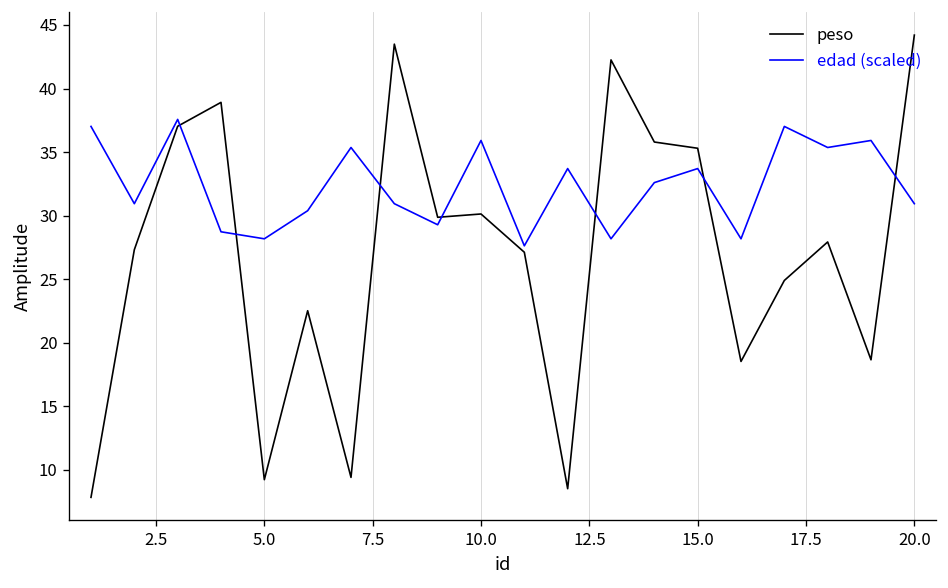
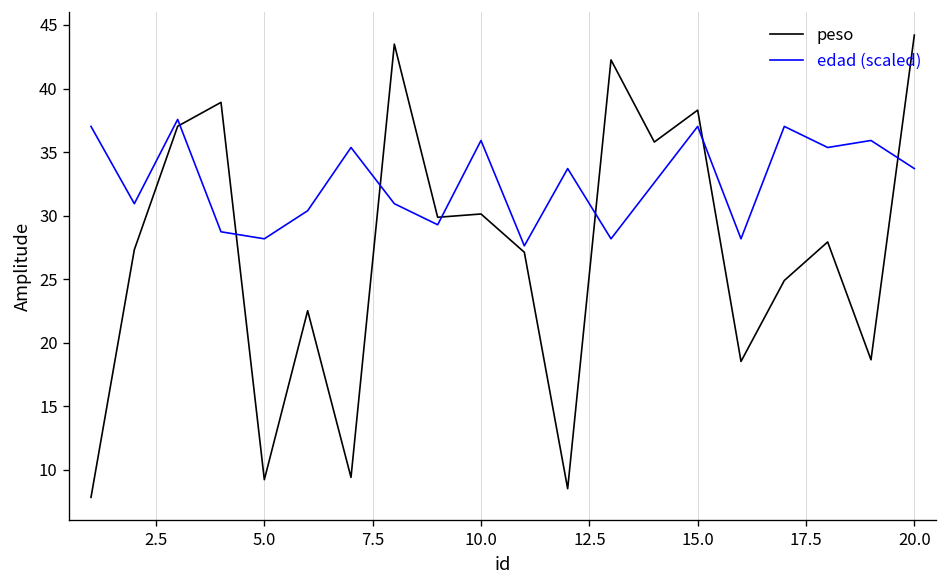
peso, 15.0: 35.3 -> 38.3
edad (scaled), 15.0: 33.7 -> 37.0
edad (scaled), 20.0: 30.9 -> 33.7
